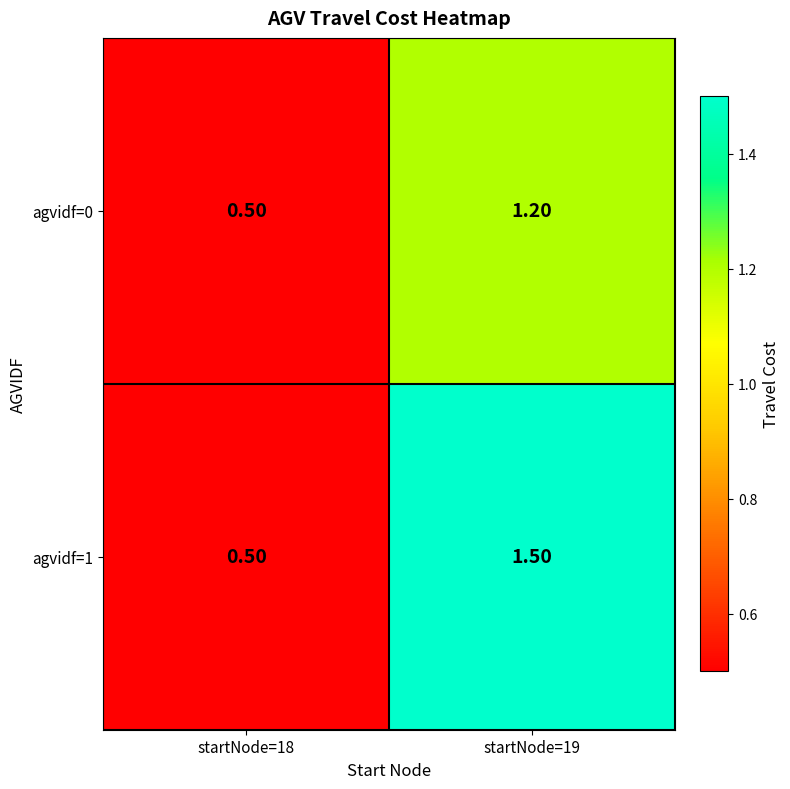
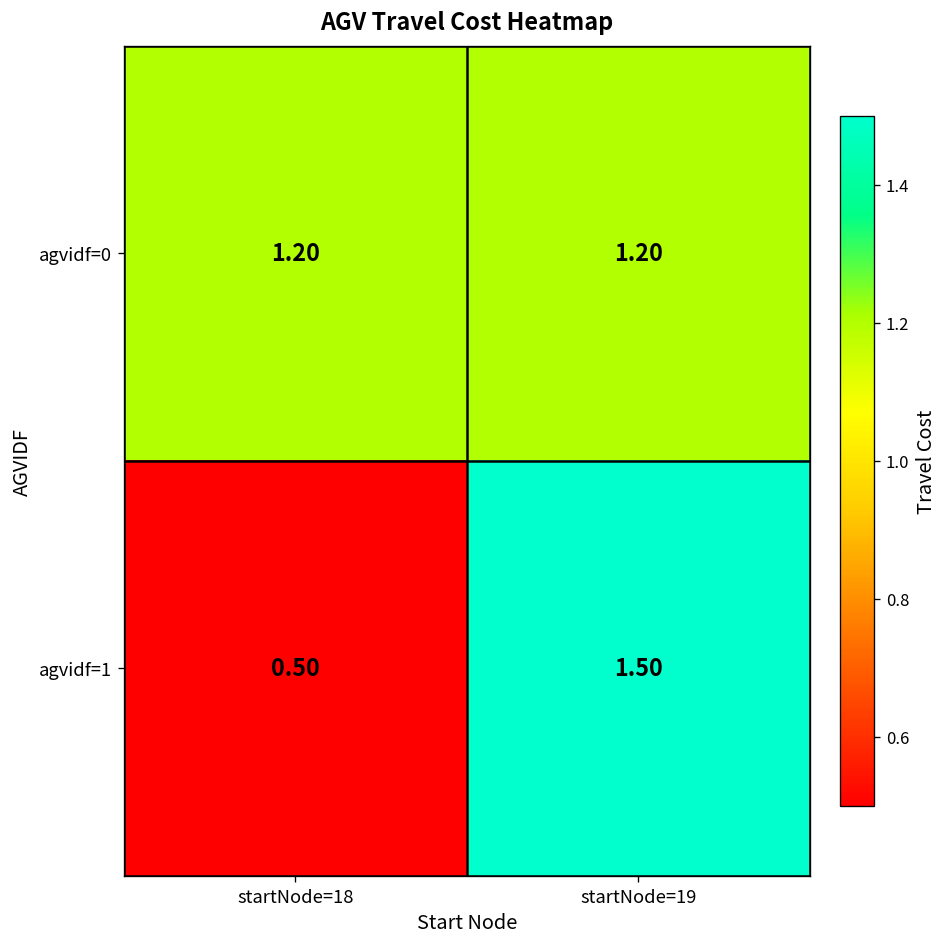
agvidf=0, startNode=18: 0.50 -> 1.20
